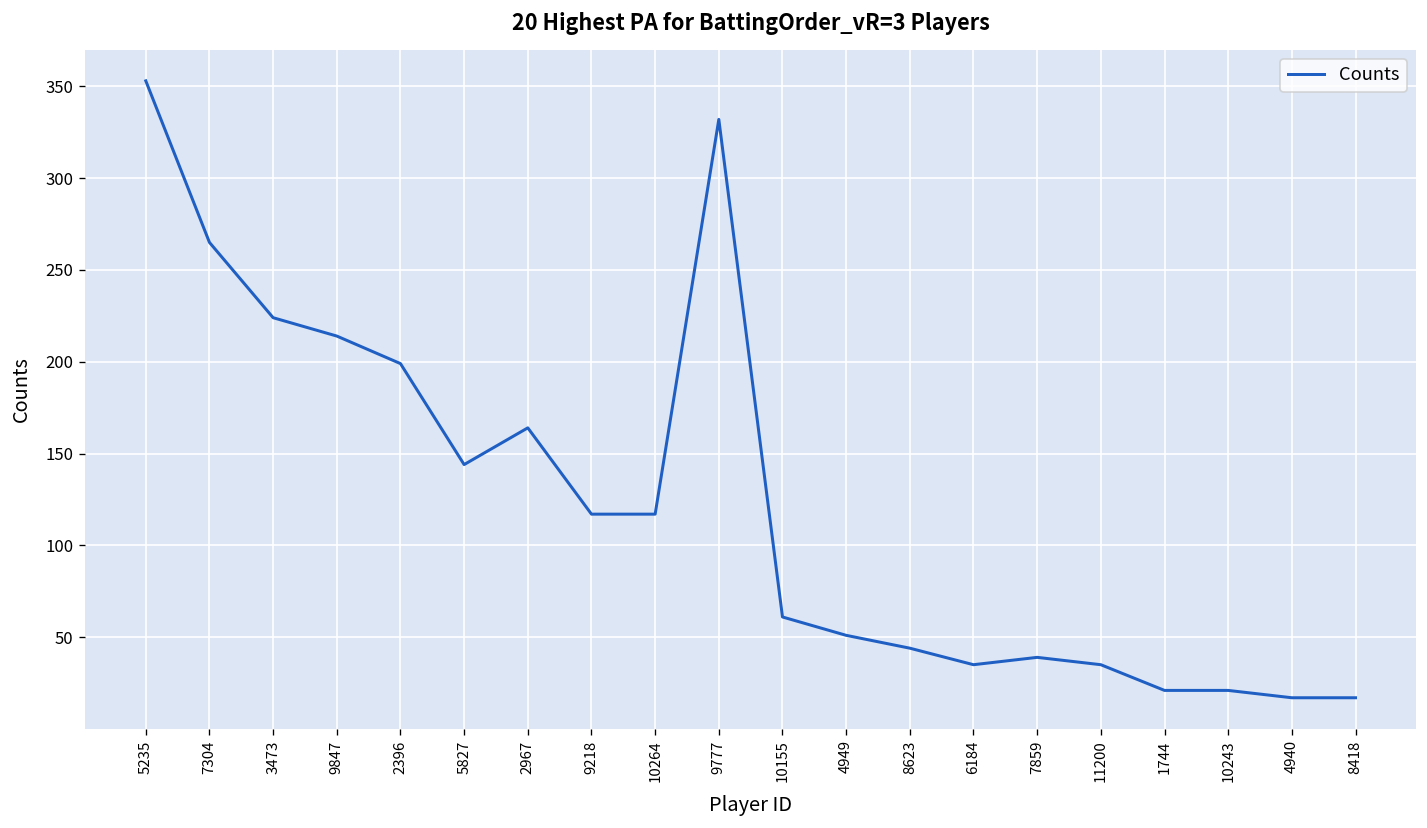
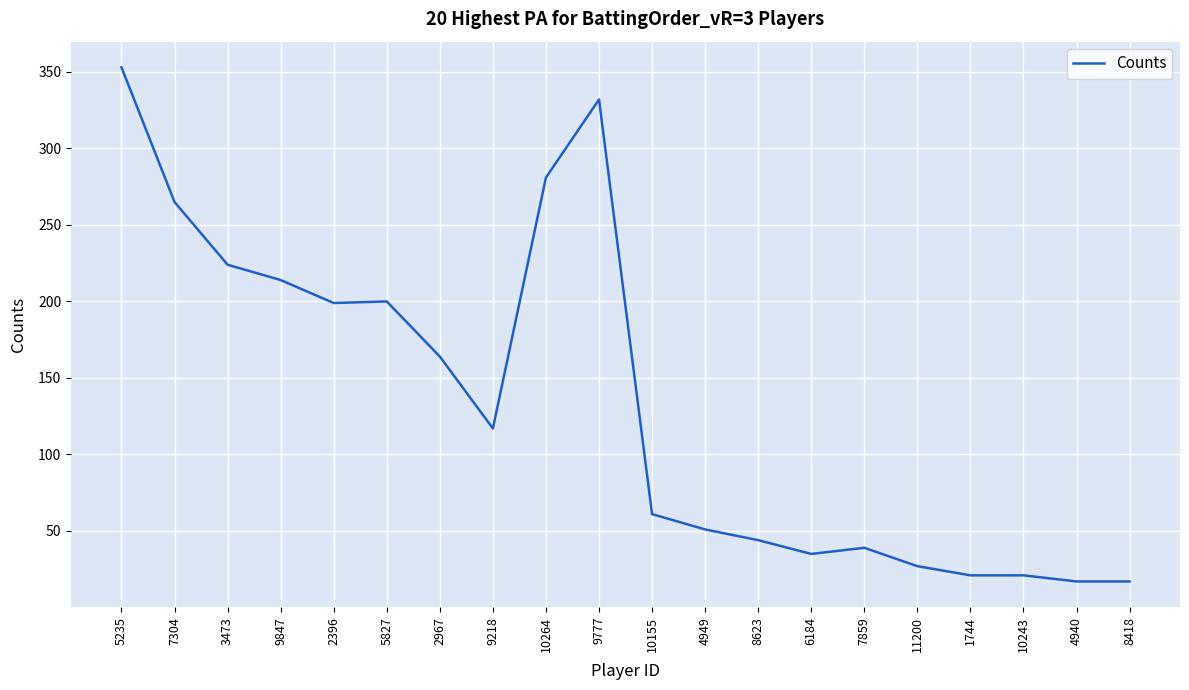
5827: 144 -> 200
10264: 117 -> 281
11200: 35 -> 27
